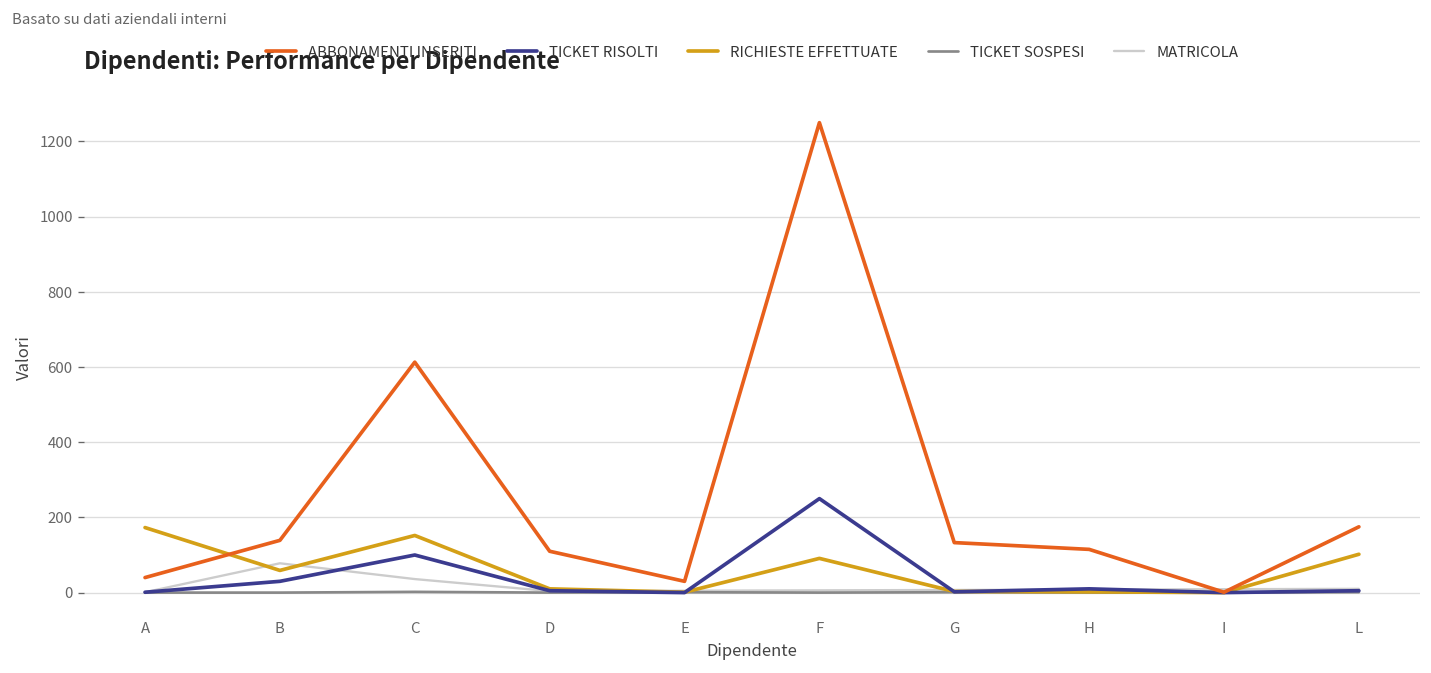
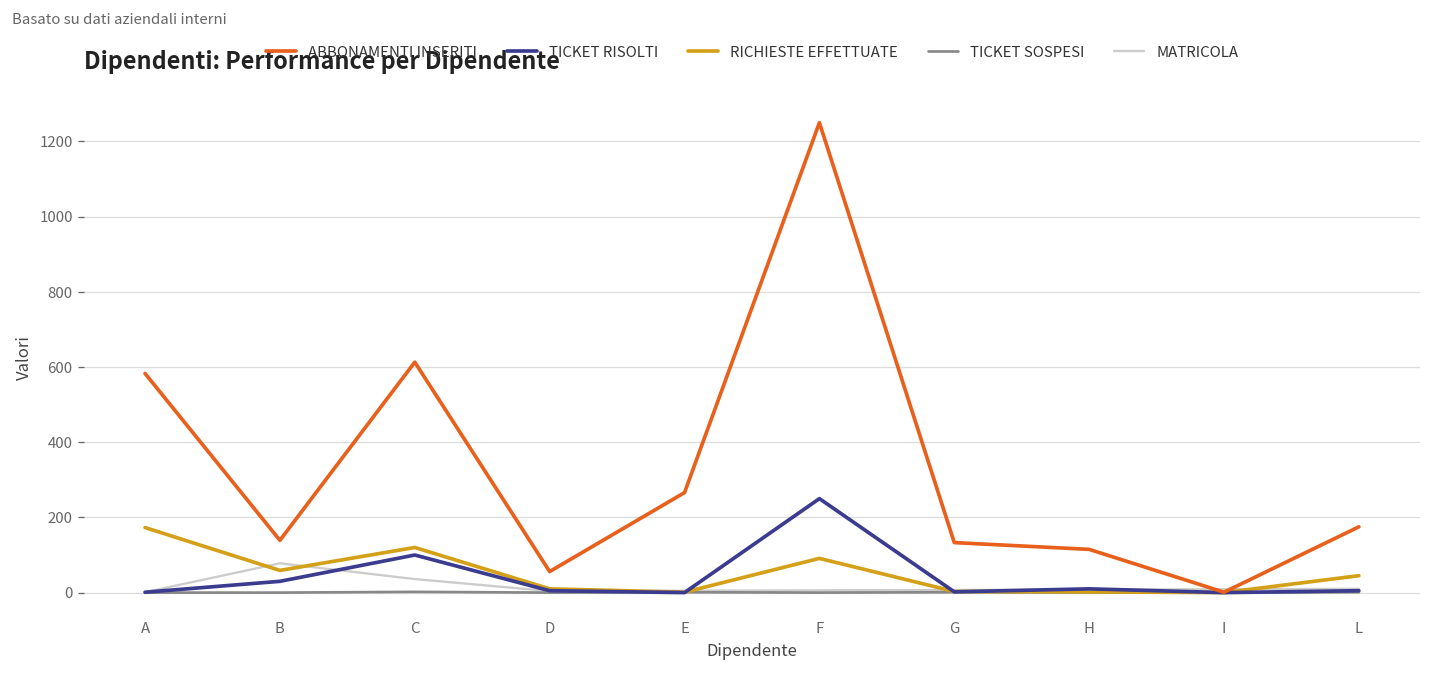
ABBONAMENTI INSERITI, A: 40 -> 580
RICHIESTE EFFETTUATE, C: 150 -> 120
ABBONAMENTI INSERITI, D: 110 -> 60
ABBONAMENTI INSERITI, E: 30 -> 270
RICHIESTE EFFETTUATE, L: 100 -> 50
